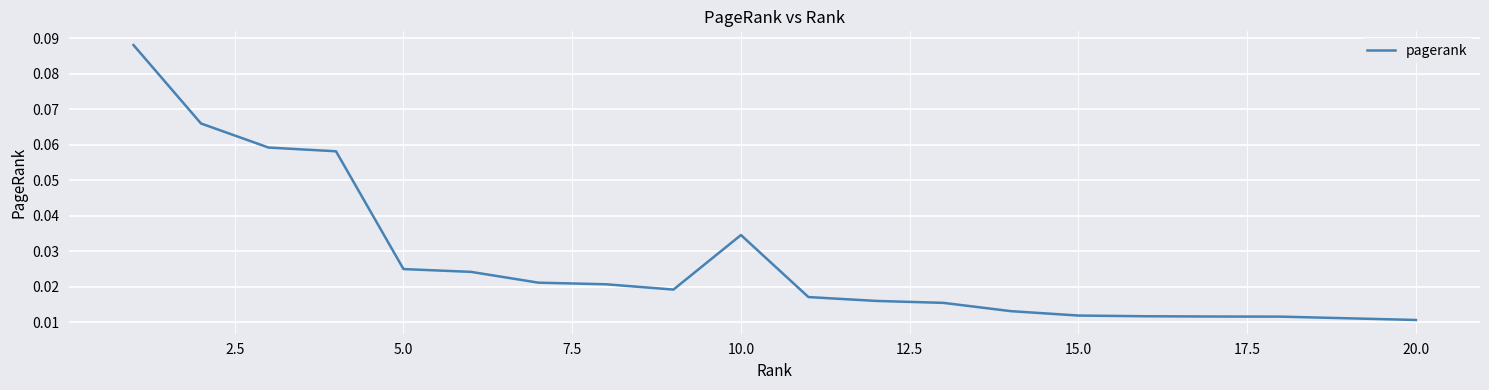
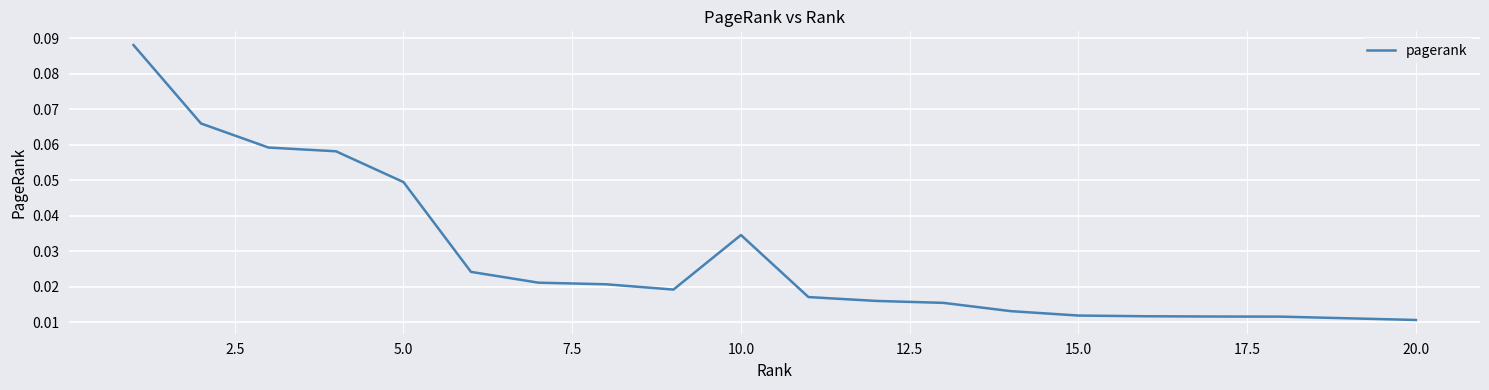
5.0: 0.025 -> 0.049
